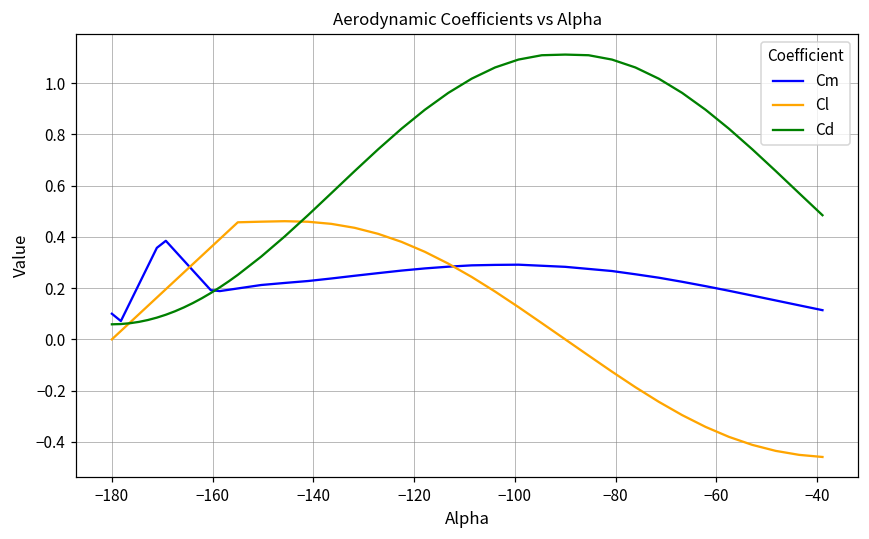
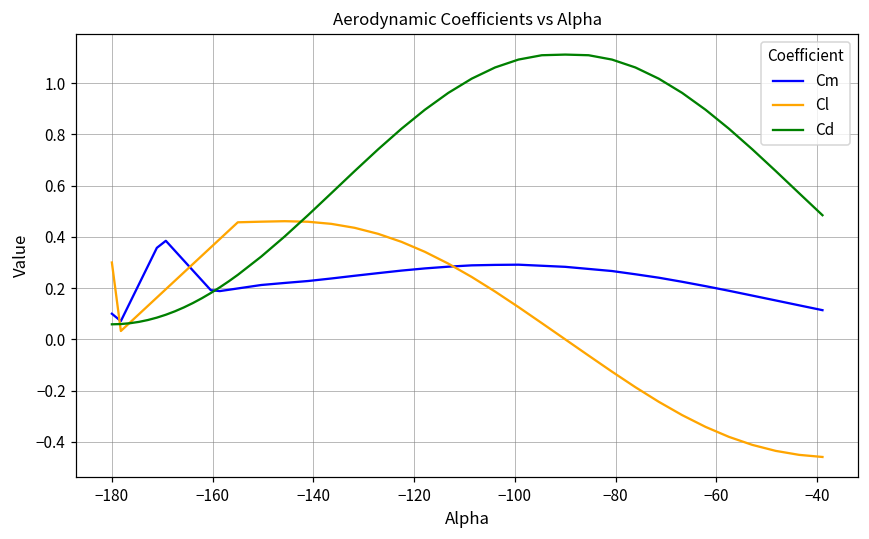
Cl, −180: 0.0 -> 0.3
